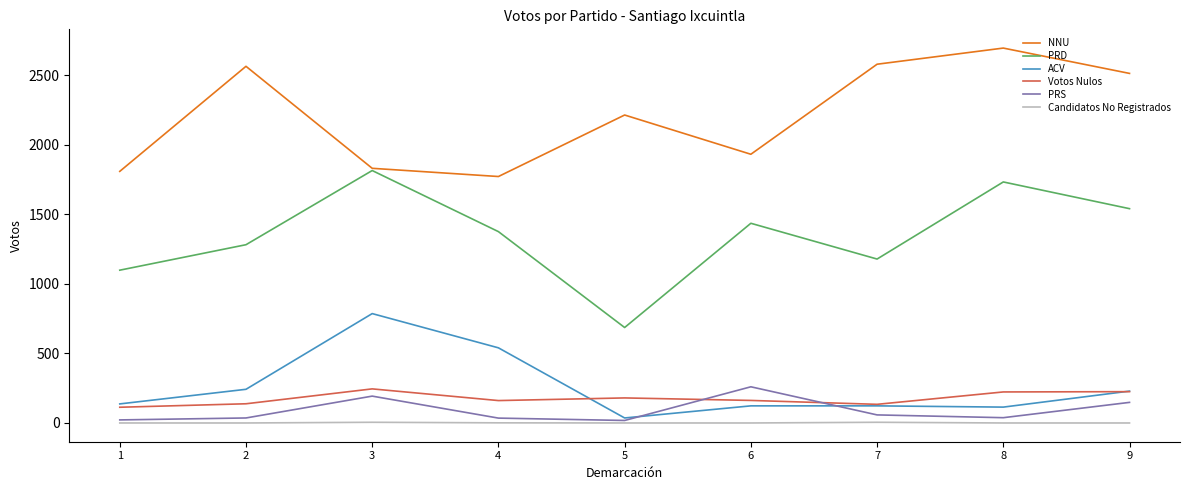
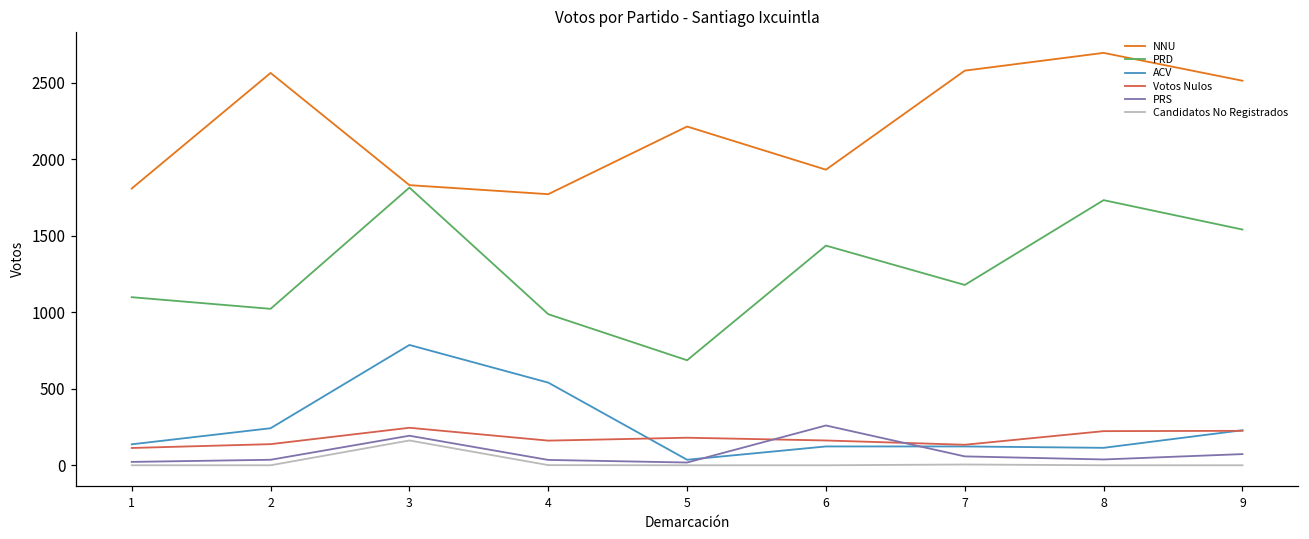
PRD, 2: 1280 -> 1020
Candidatos No Registrados, 3: 10 -> 160
PRD, 4: 1380 -> 990
PRS, 9: 150 -> 70
